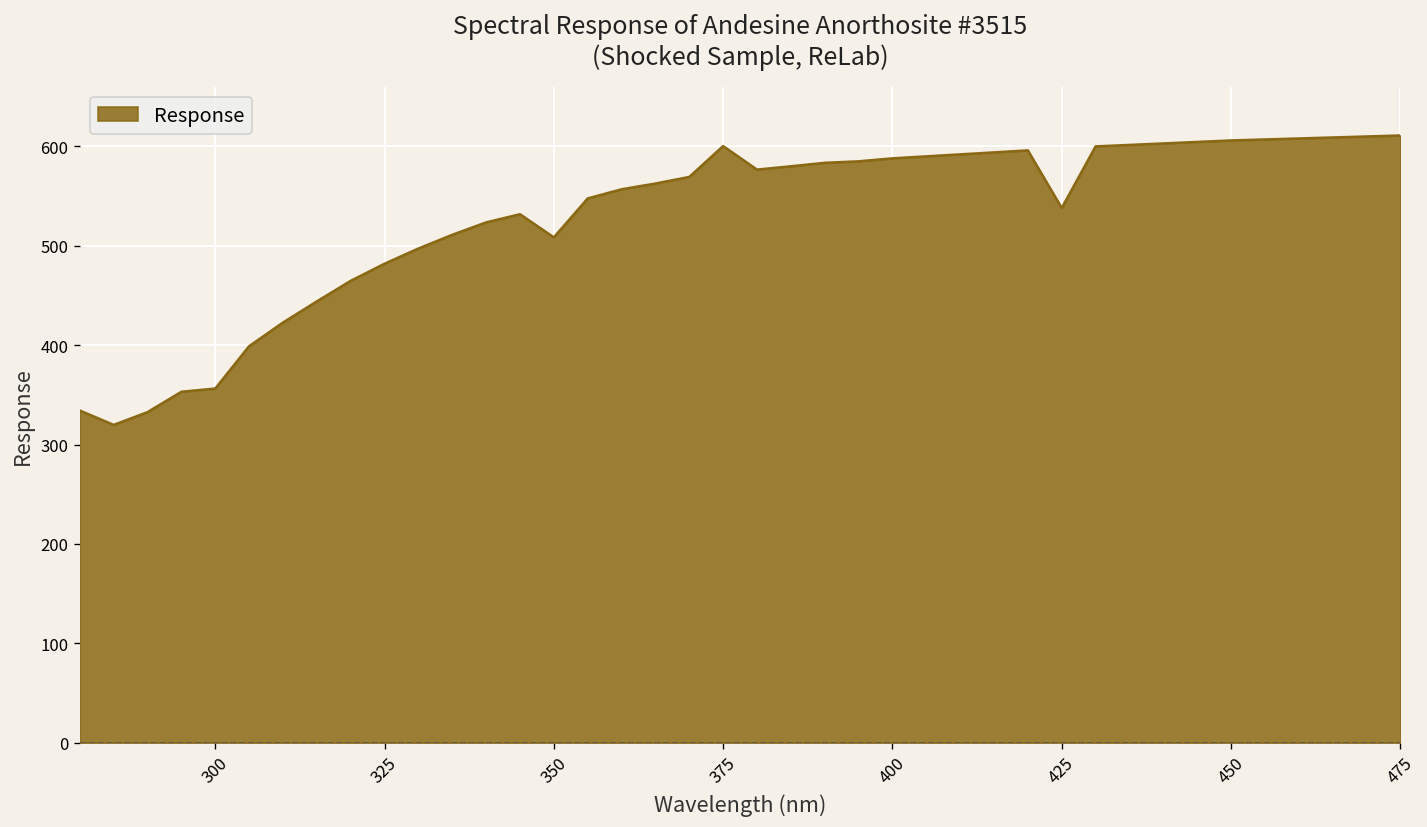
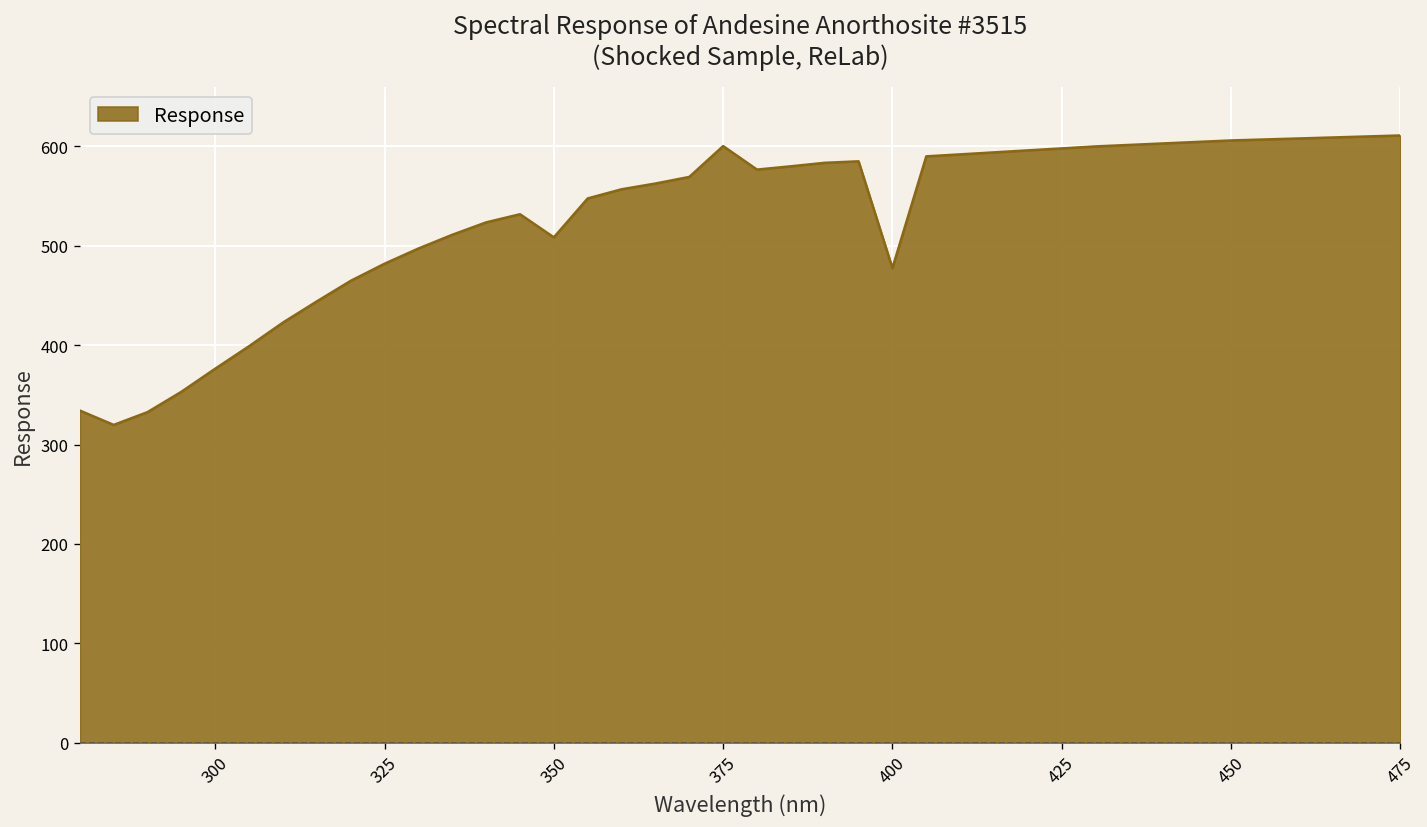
300: 360 -> 380
400: 590 -> 480
425: 540 -> 600
